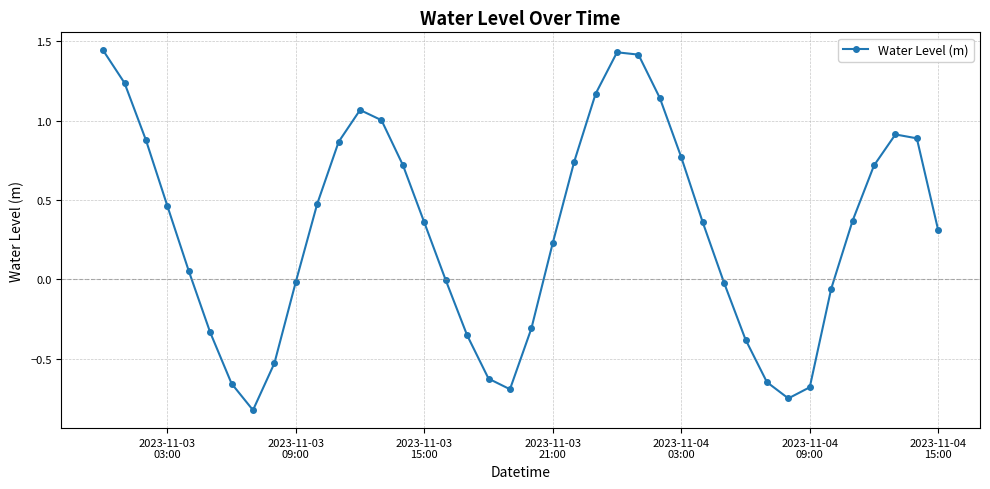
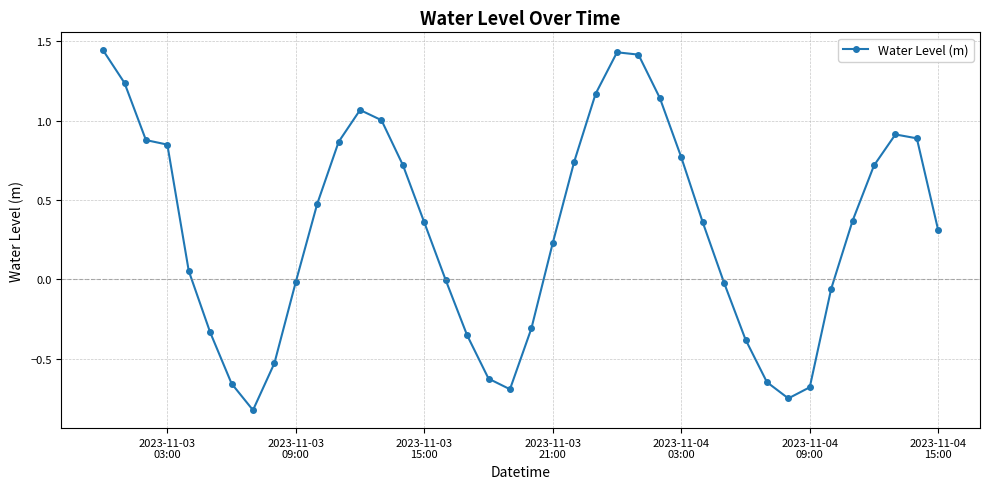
2023-11-03 03:00: 0.46 -> 0.85
